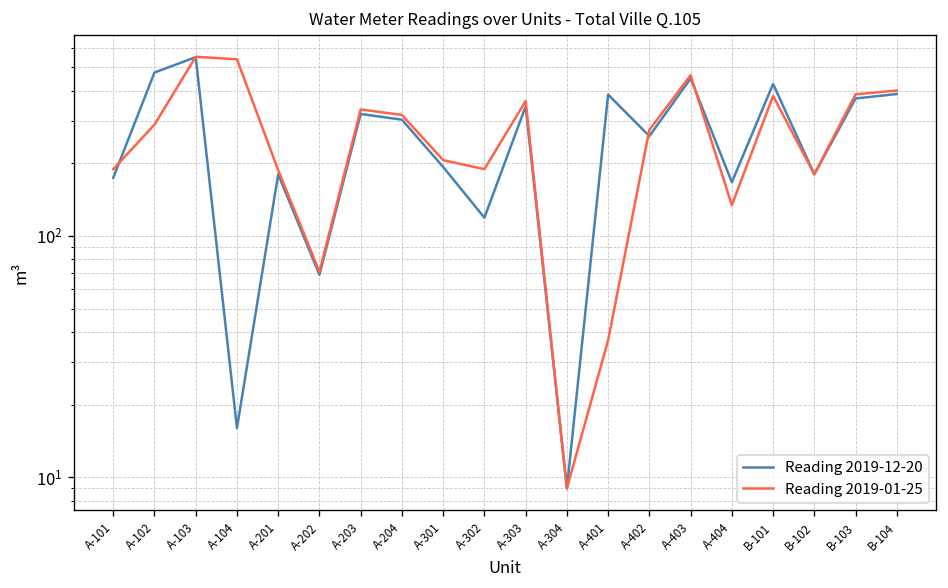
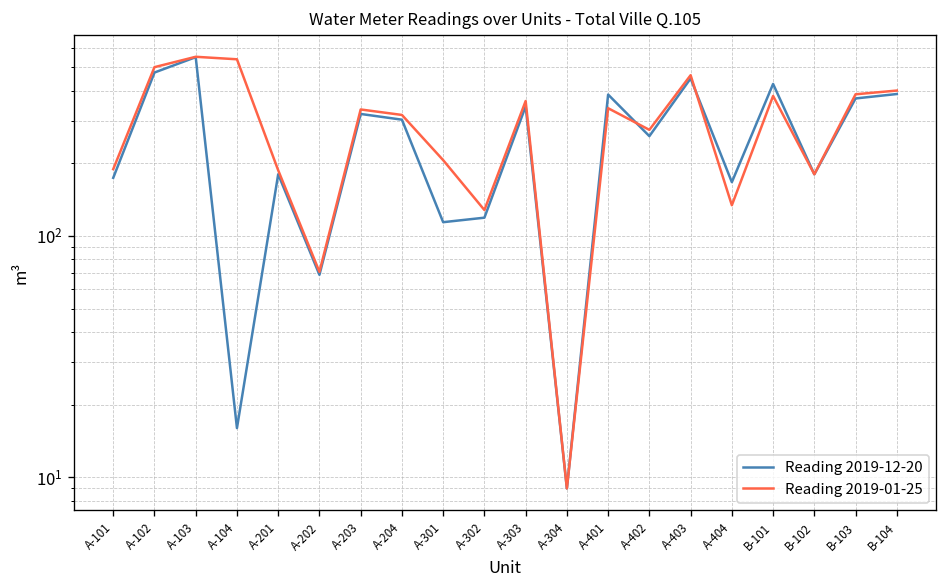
Reading 2019-01-25, A-102: 290 -> 500
Reading 2019-12-20, A-301: 190 -> 110
Reading 2019-01-25, A-302: 190 -> 130
Reading 2019-01-25, A-401: 37 -> 340
